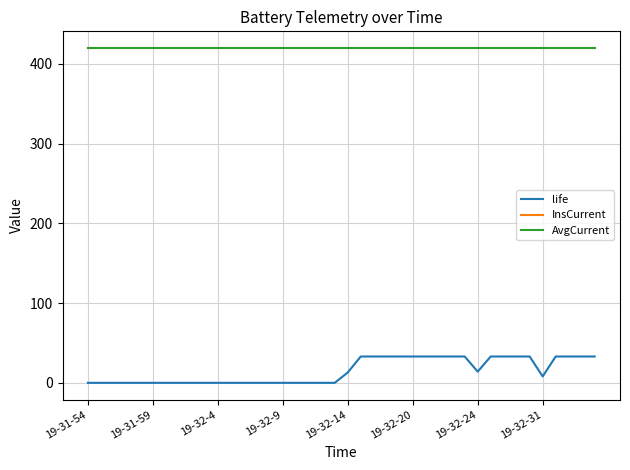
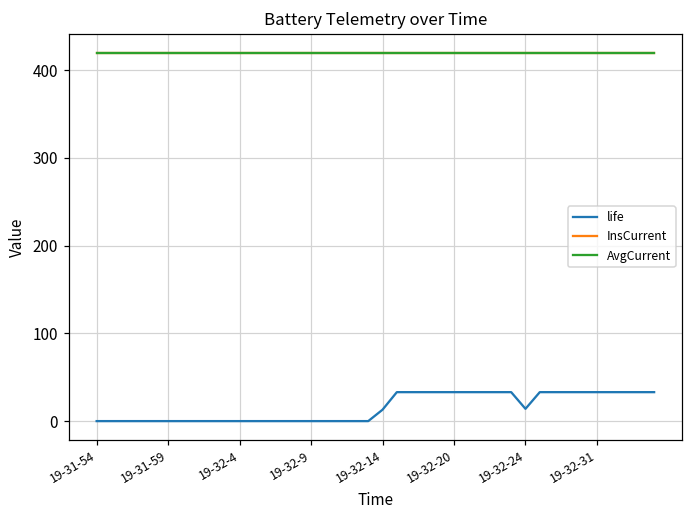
life, 19-32-31: 10 -> 30
